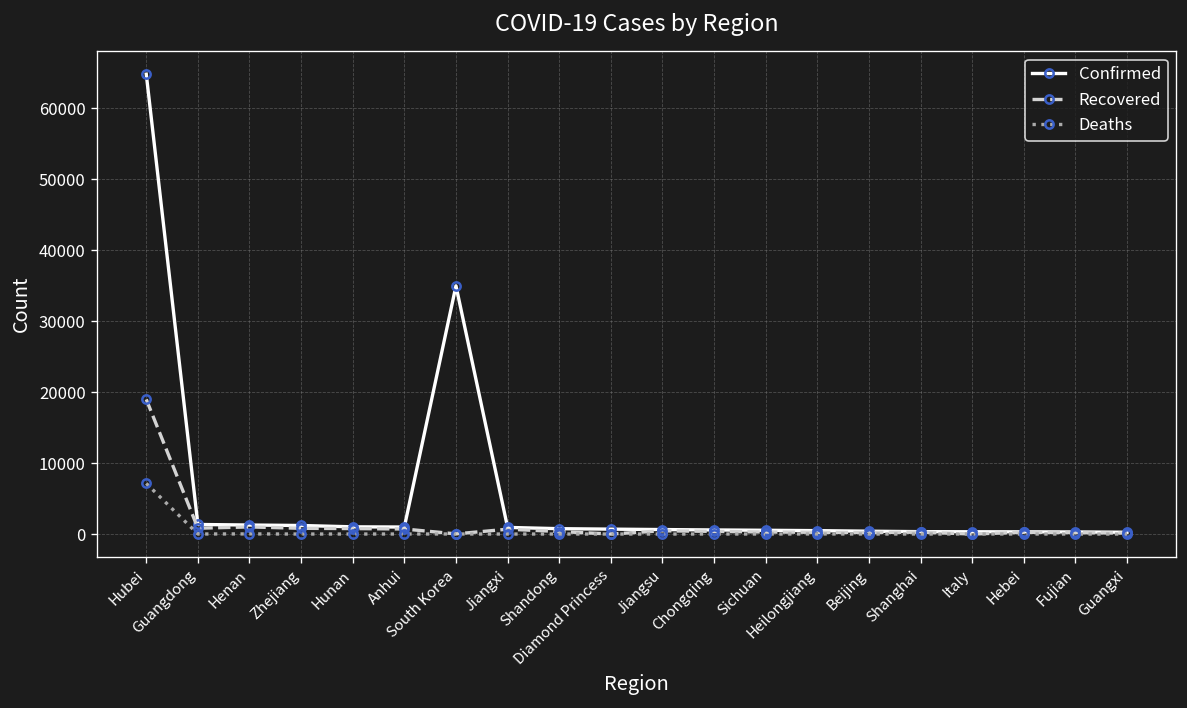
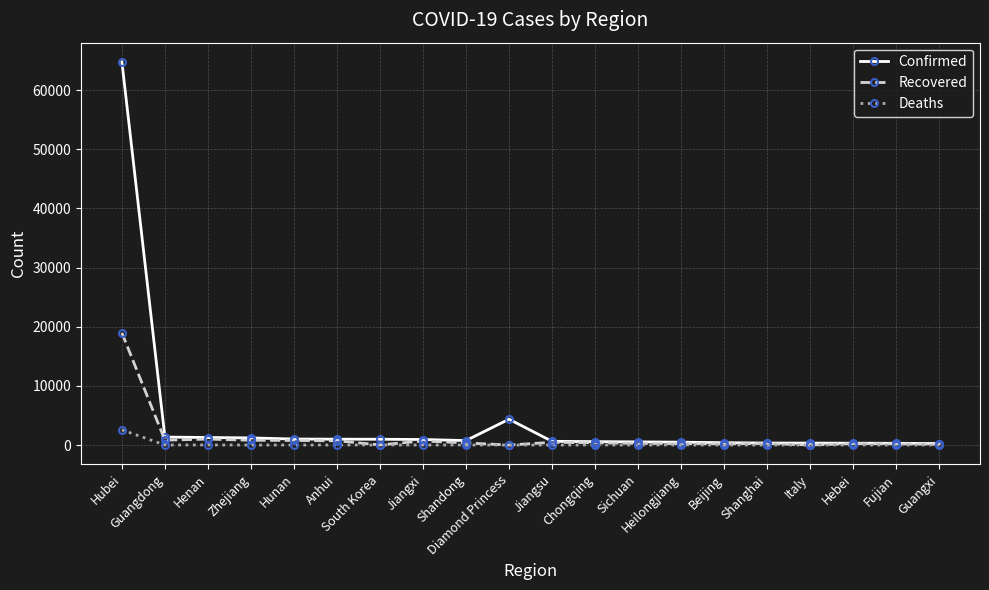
Deaths, Hubei: 7000 -> 3000
Confirmed, South Korea: 35000 -> 1000
Confirmed, Diamond Princess: 1000 -> 4000
